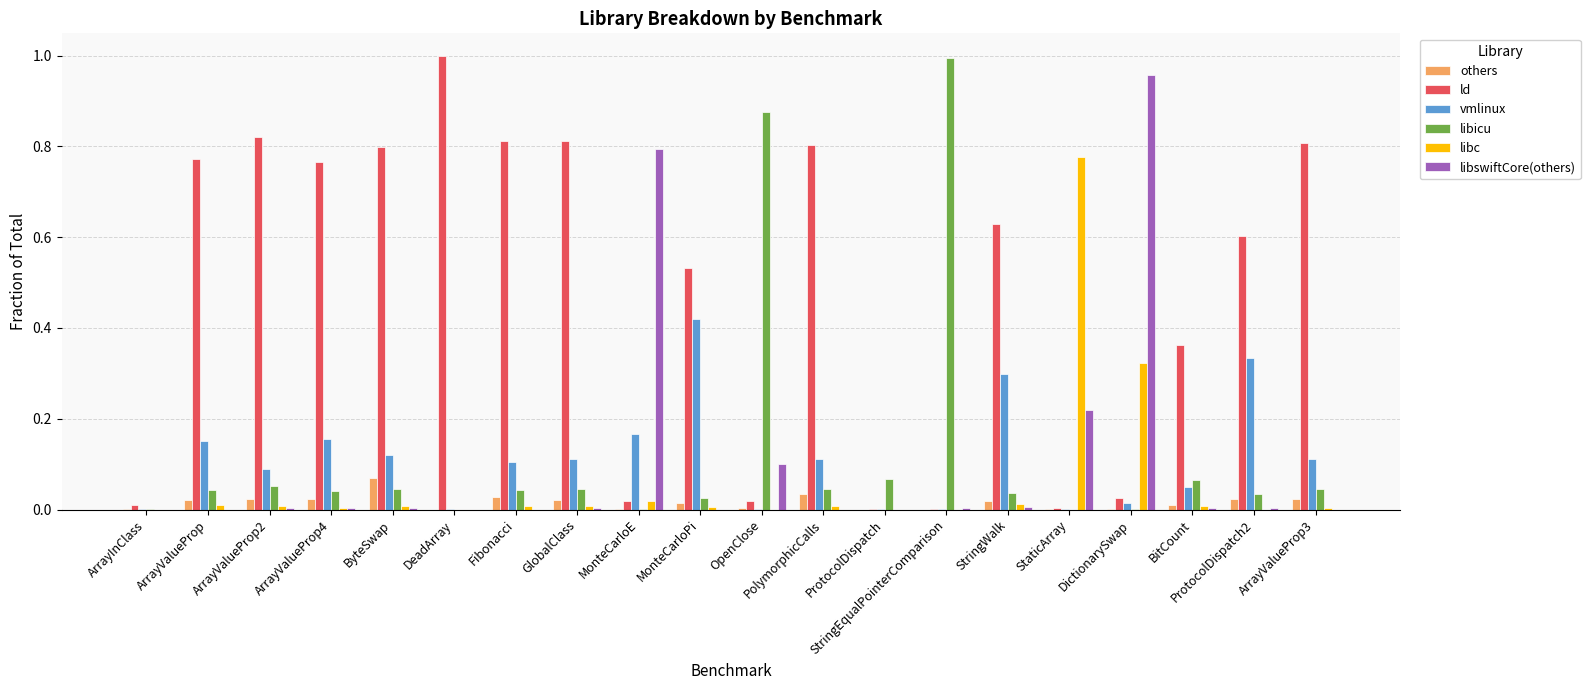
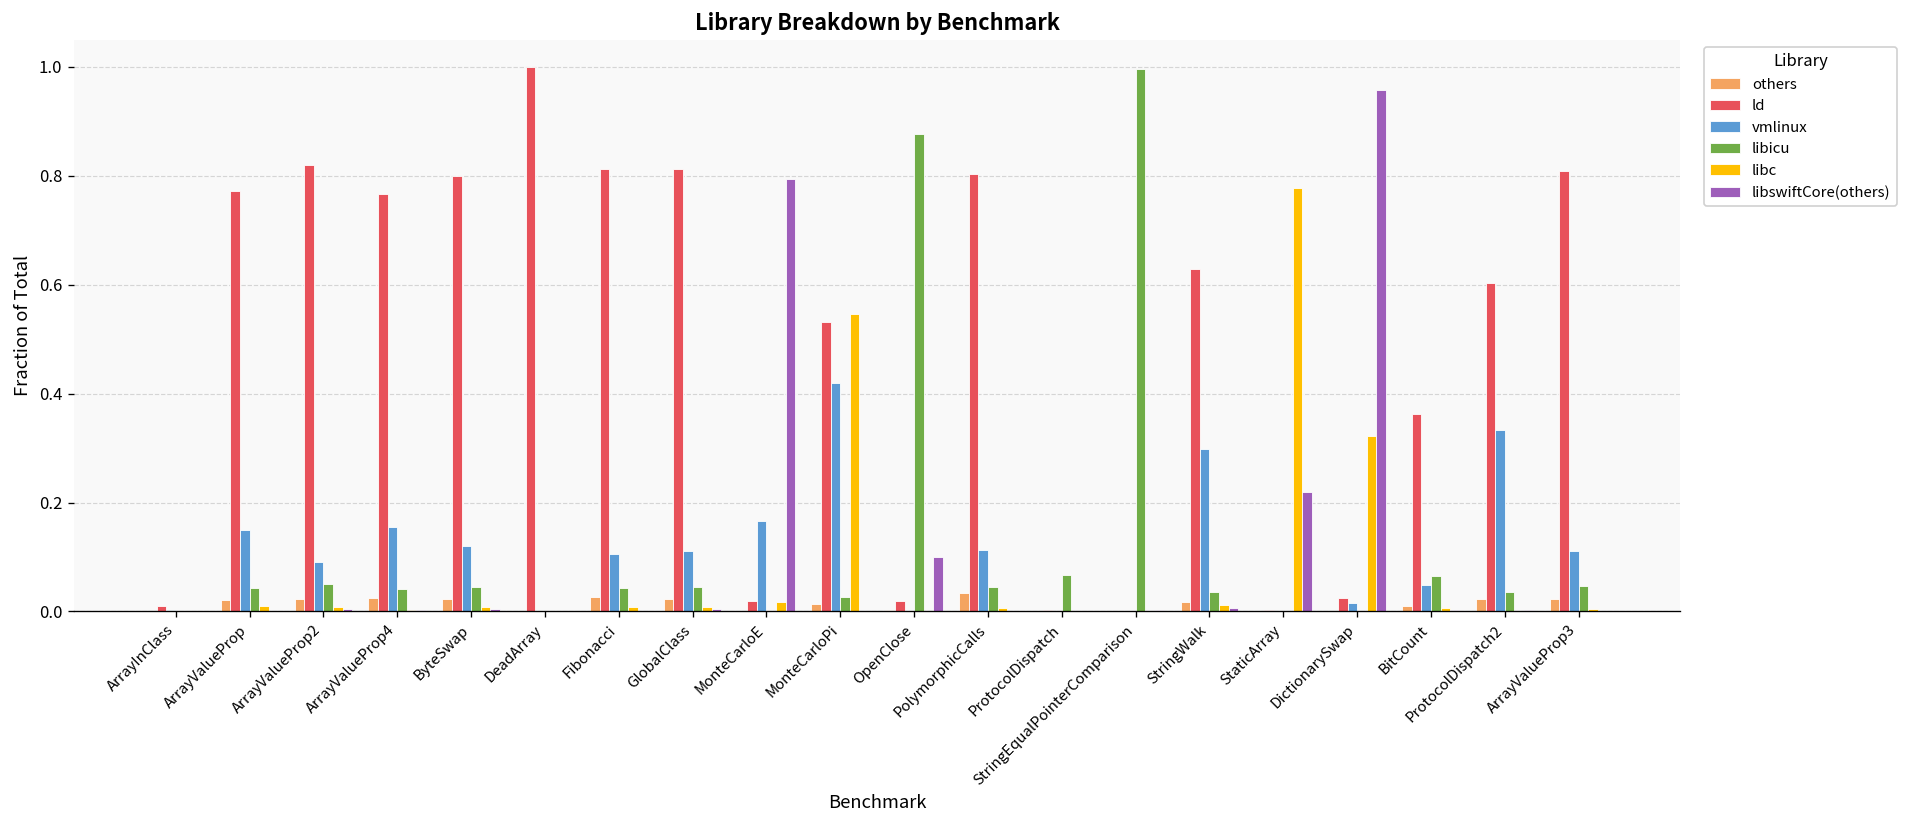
others, ByteSwap: 0.07 -> 0.02
libc, MonteCarloPi: 0.00 -> 0.55
